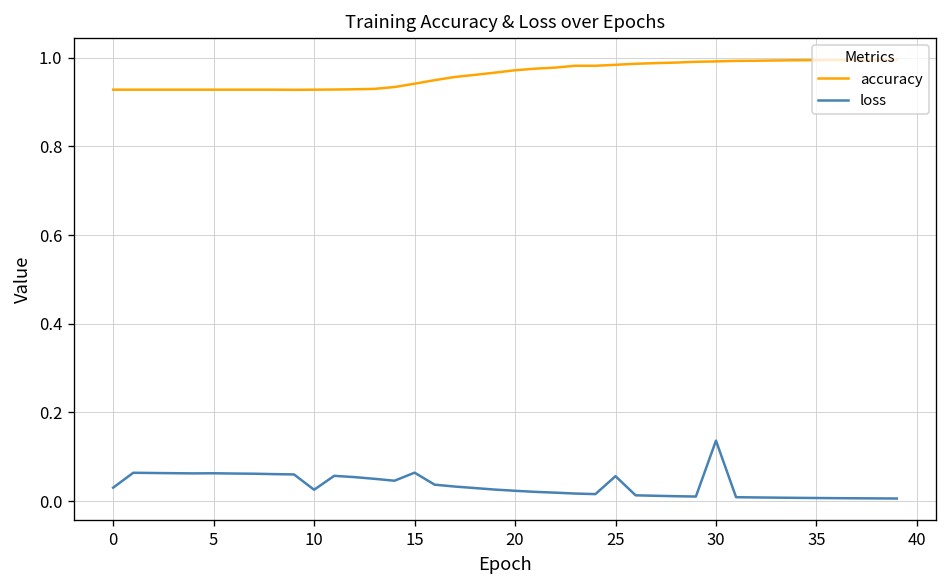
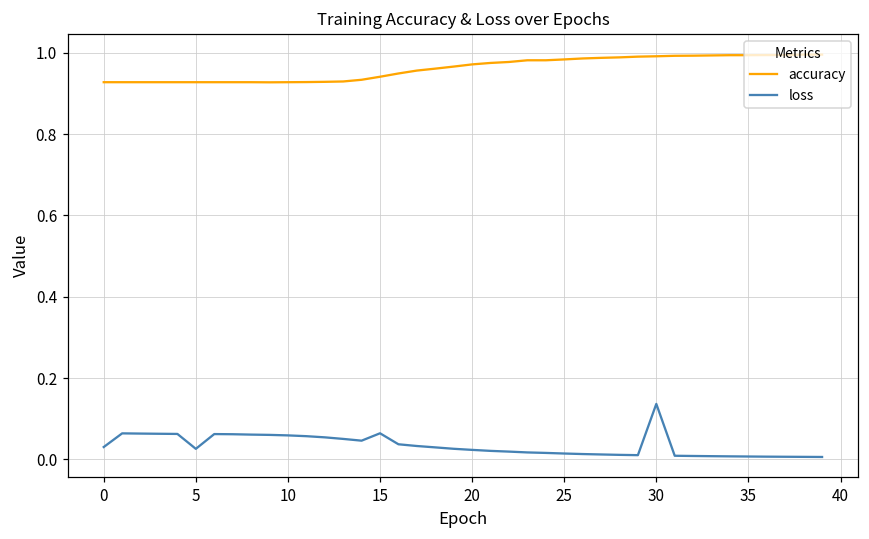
loss, 5: 0.06 -> 0.03
loss, 10: 0.03 -> 0.06
loss, 25: 0.06 -> 0.01
